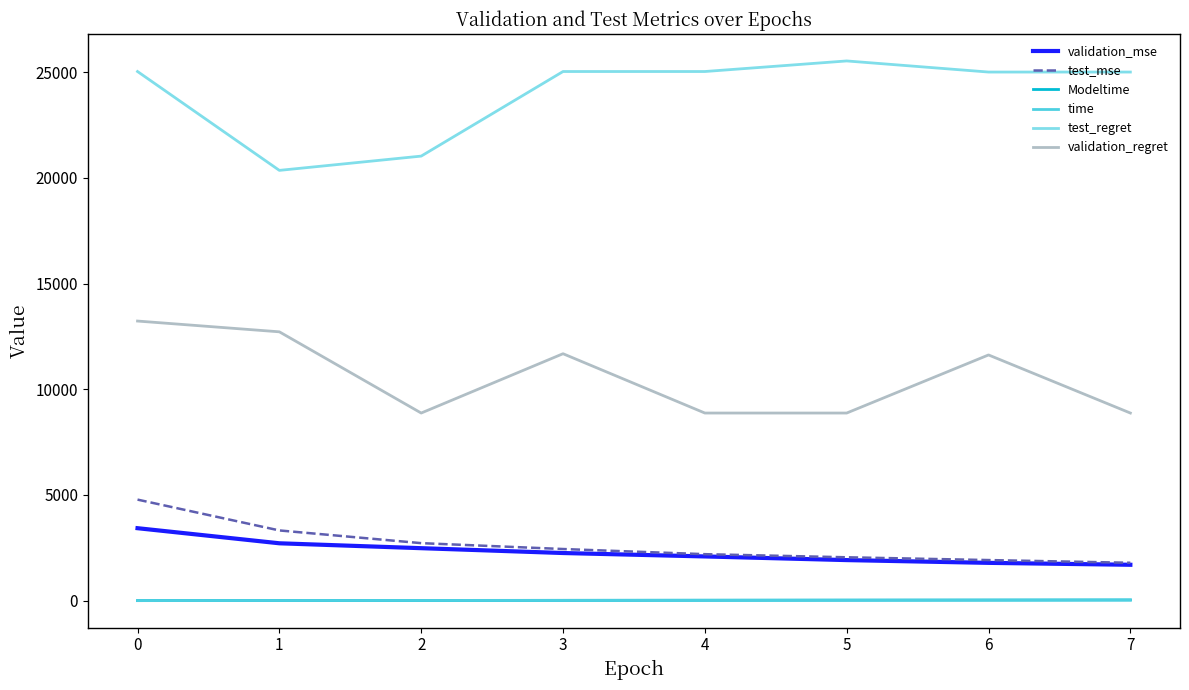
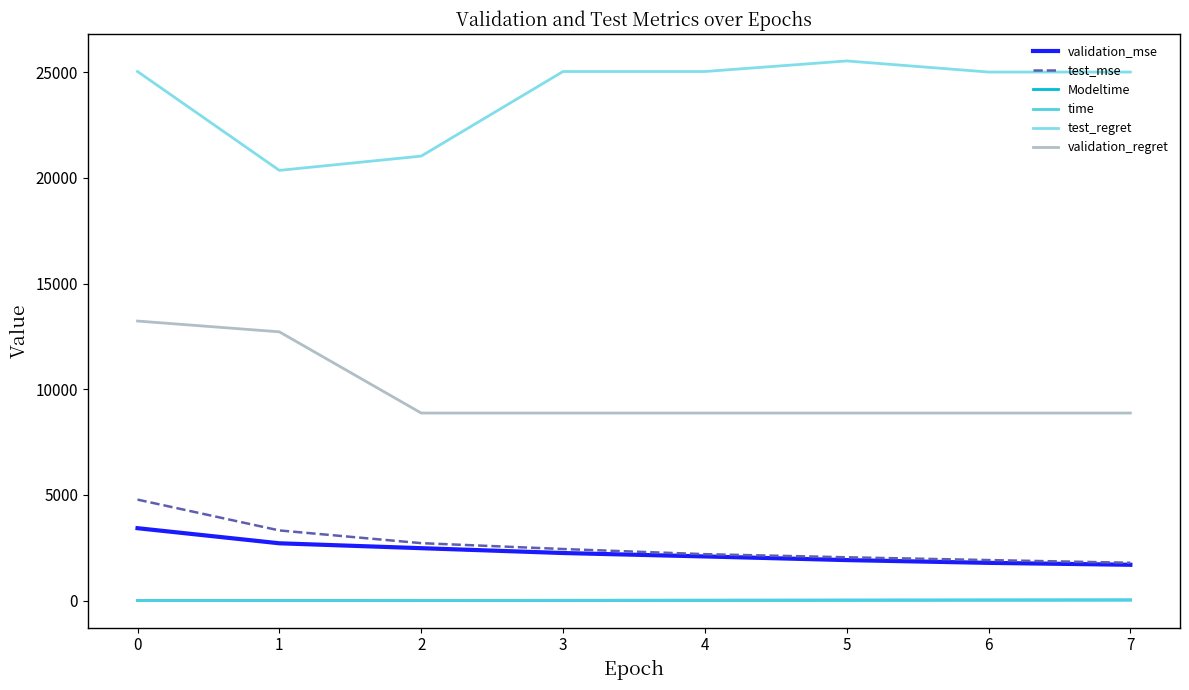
validation_regret, 3: 11700 -> 8900
validation_regret, 6: 11600 -> 8900
